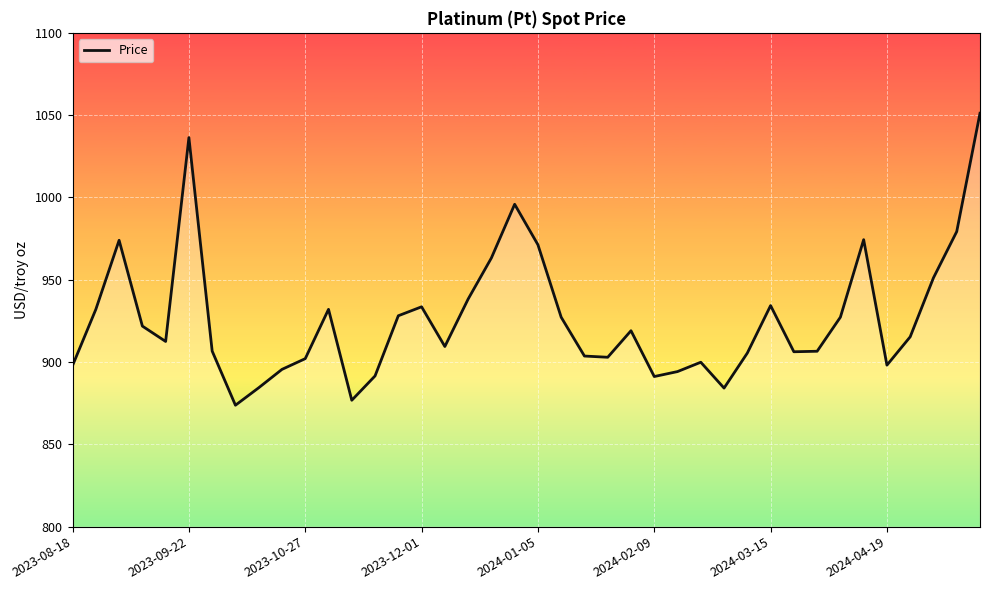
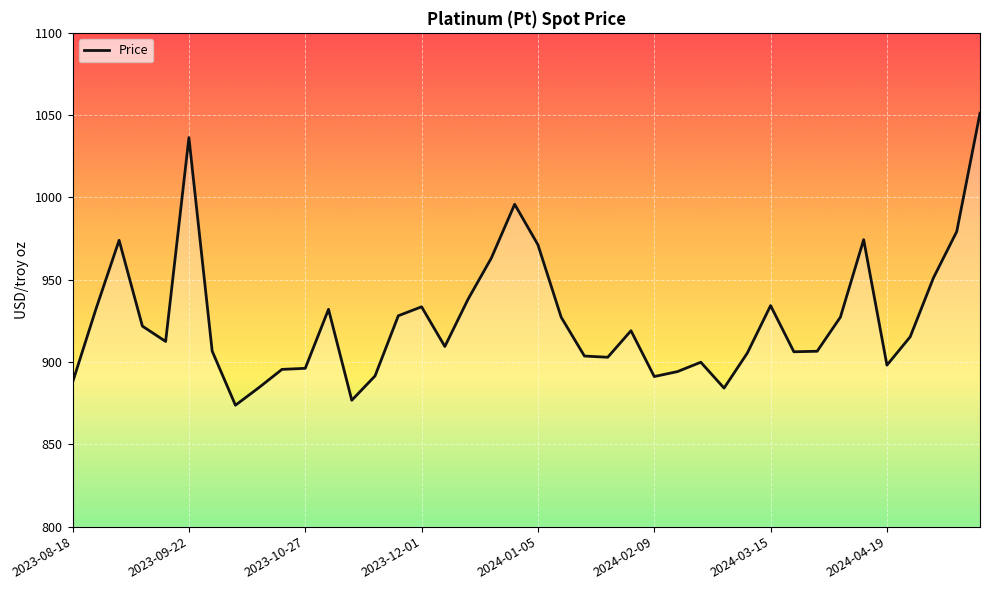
2023-08-18: 898 -> 888
2023-10-27: 902 -> 896
